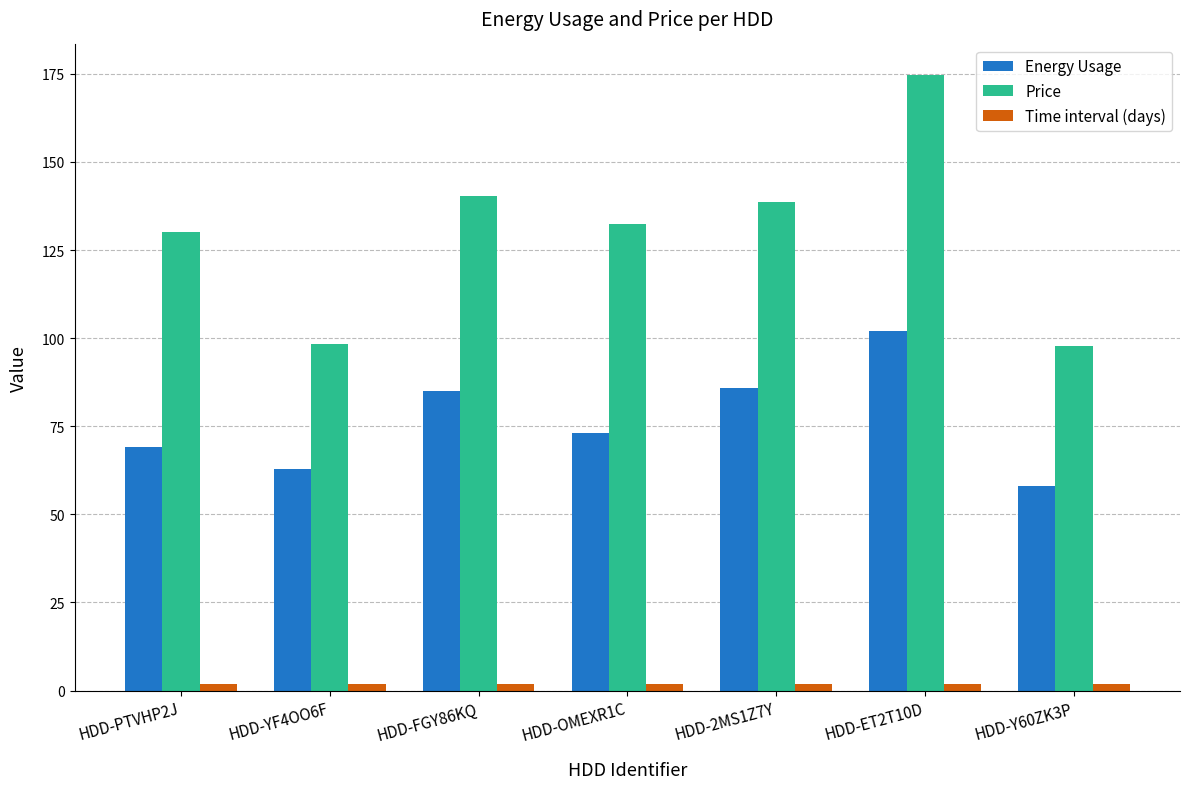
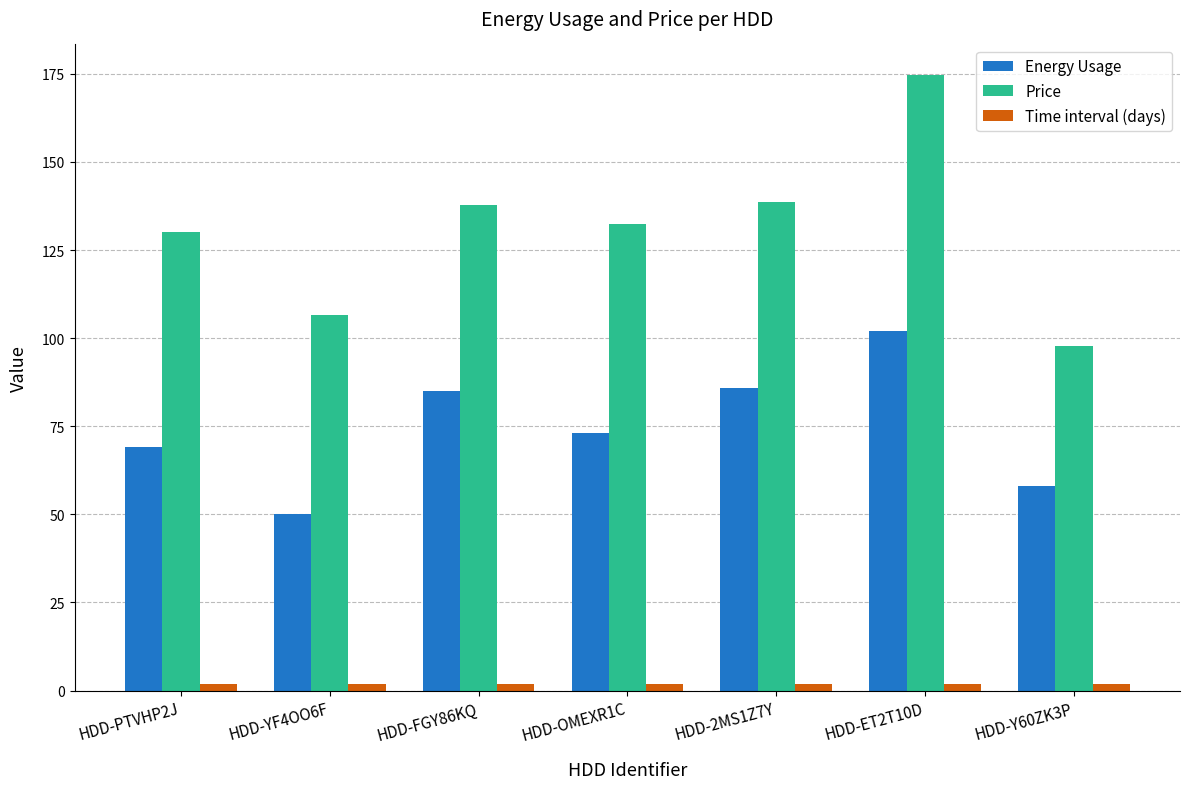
Energy Usage, HDD-YF4OO6F: 63 -> 50
Price, HDD-YF4OO6F: 98 -> 106
Price, HDD-FGY86KQ: 140 -> 138
